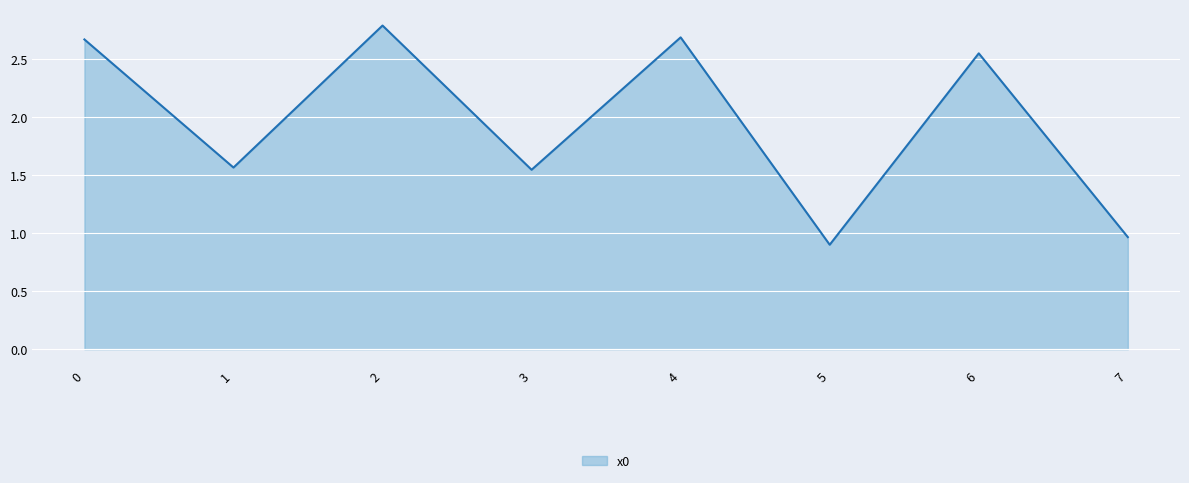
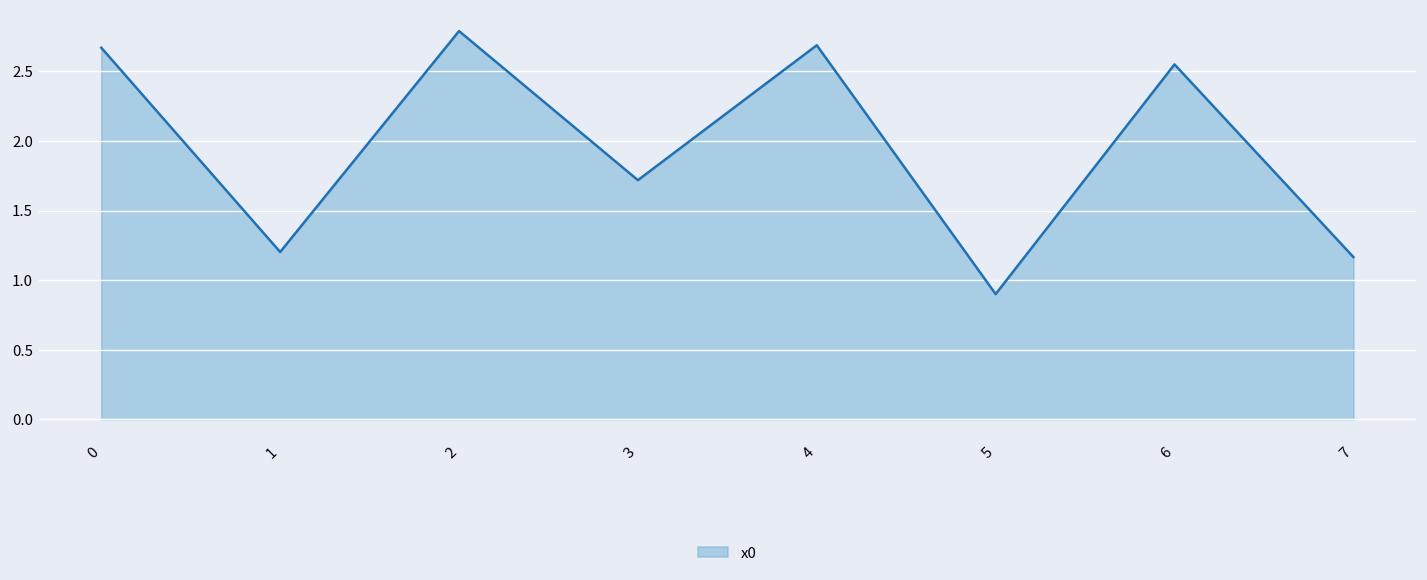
1: 1.57 -> 1.20
3: 1.55 -> 1.72
7: 0.97 -> 1.17
